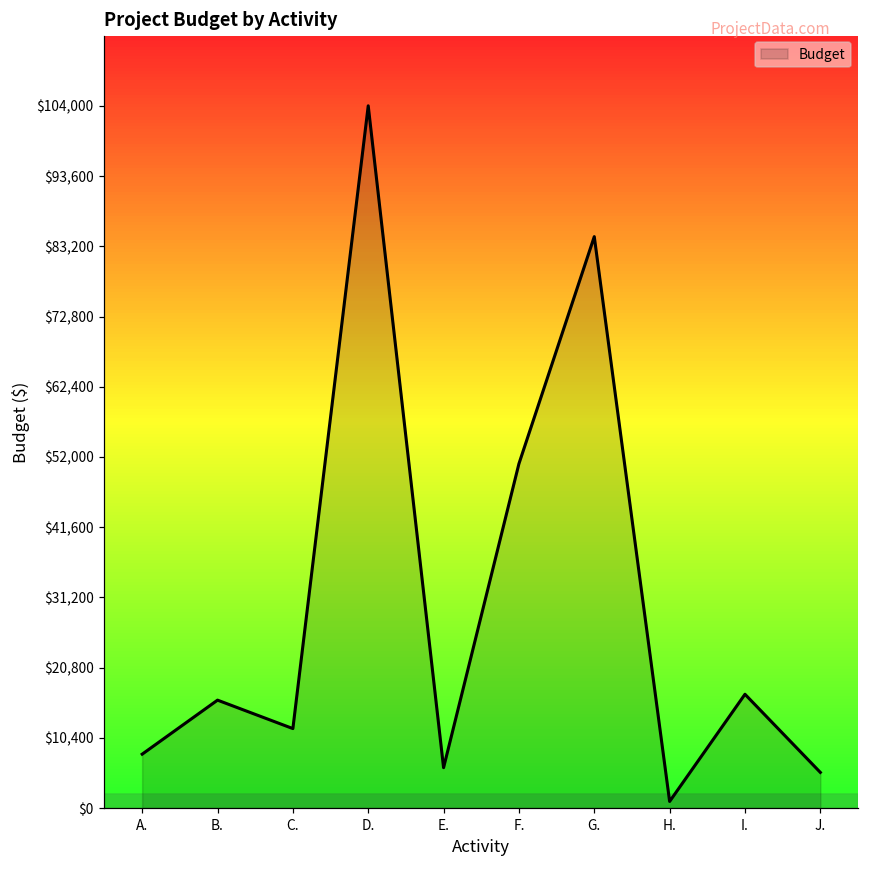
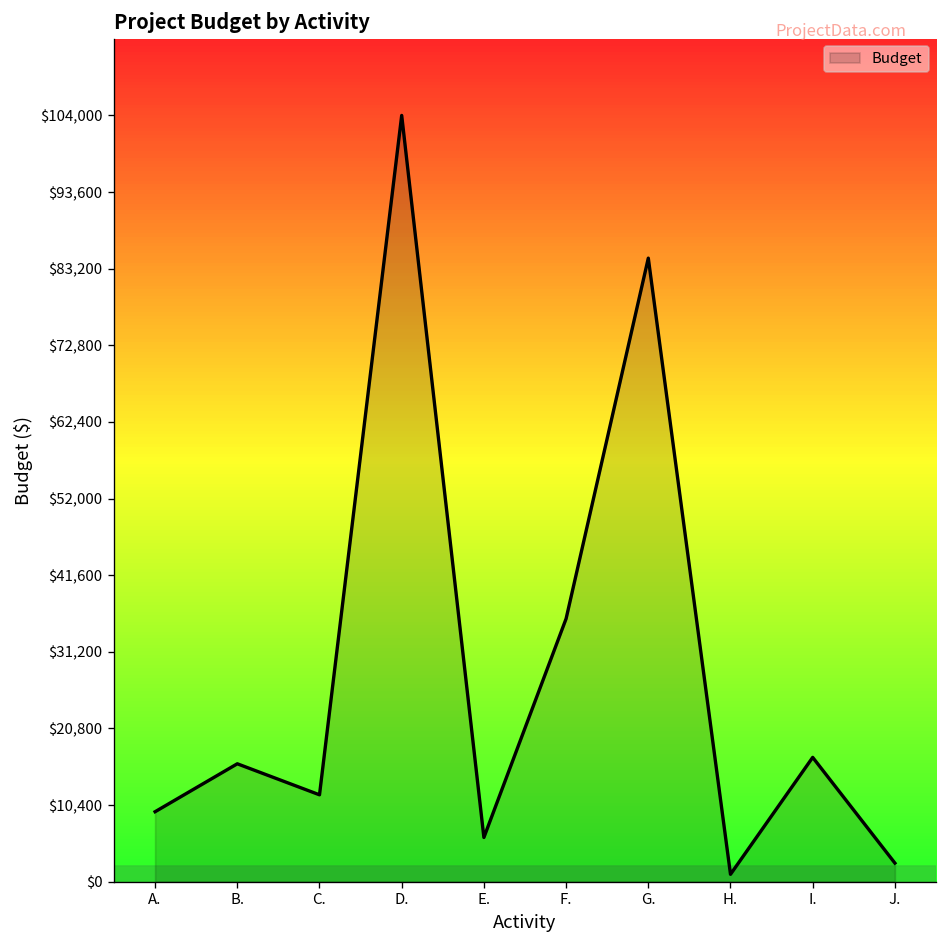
A.: $8,000 -> $9,000
F.: $51,000 -> $36,000
J.: $5,000 -> $3,000
